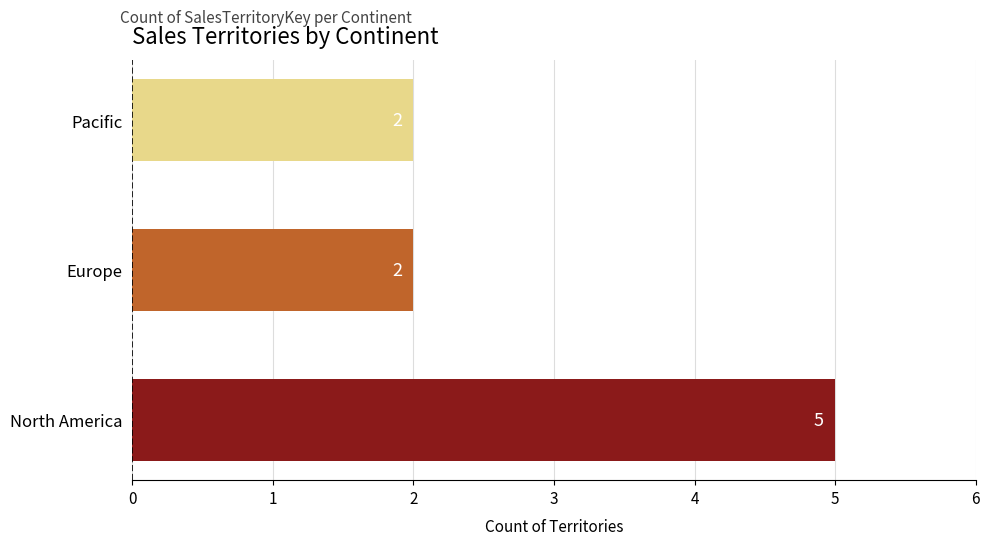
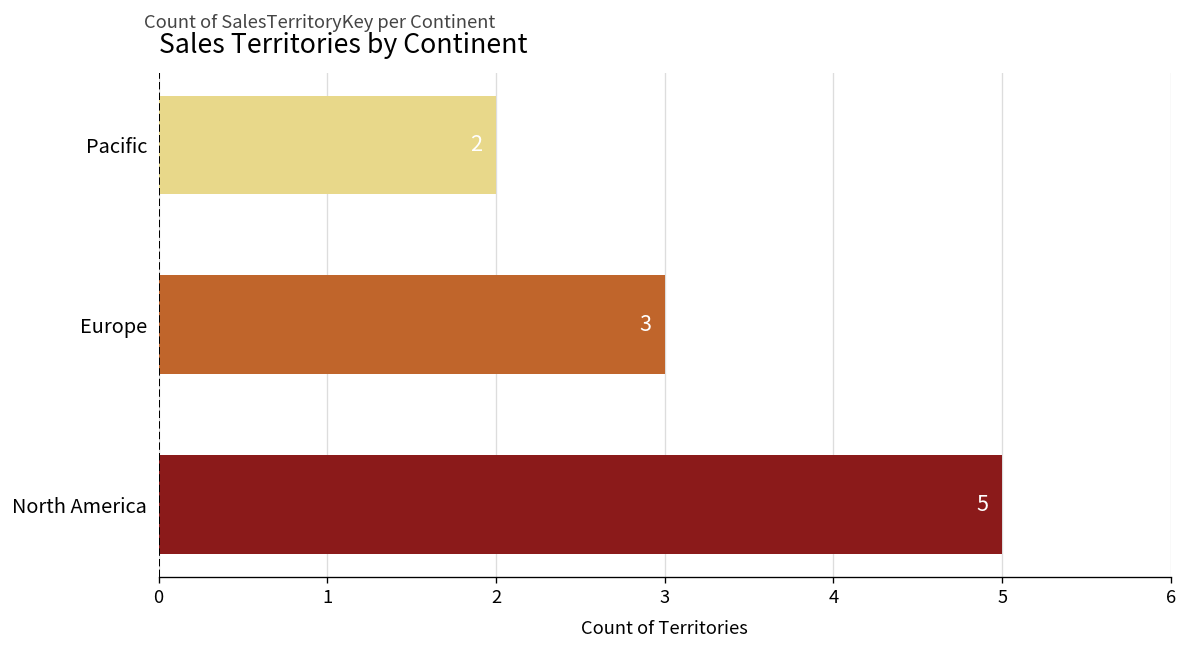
Europe: 2 -> 3
